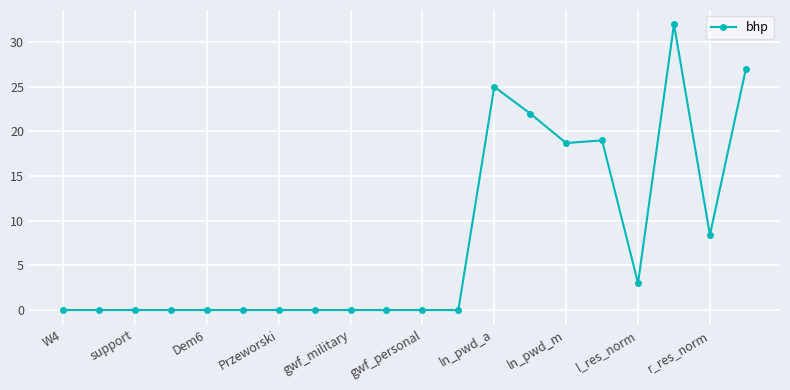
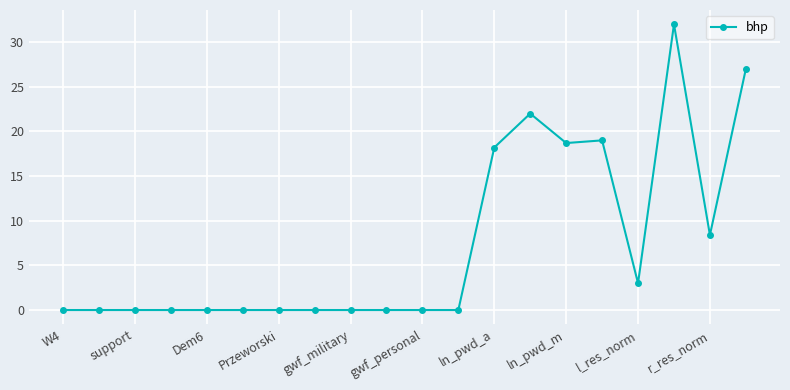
ln_pwd_a: 25 -> 18
